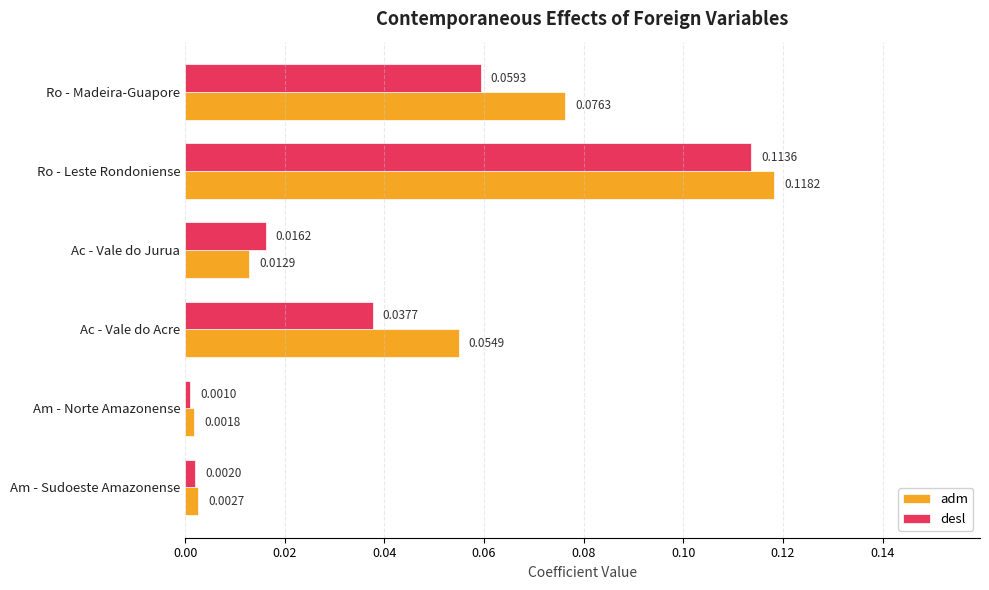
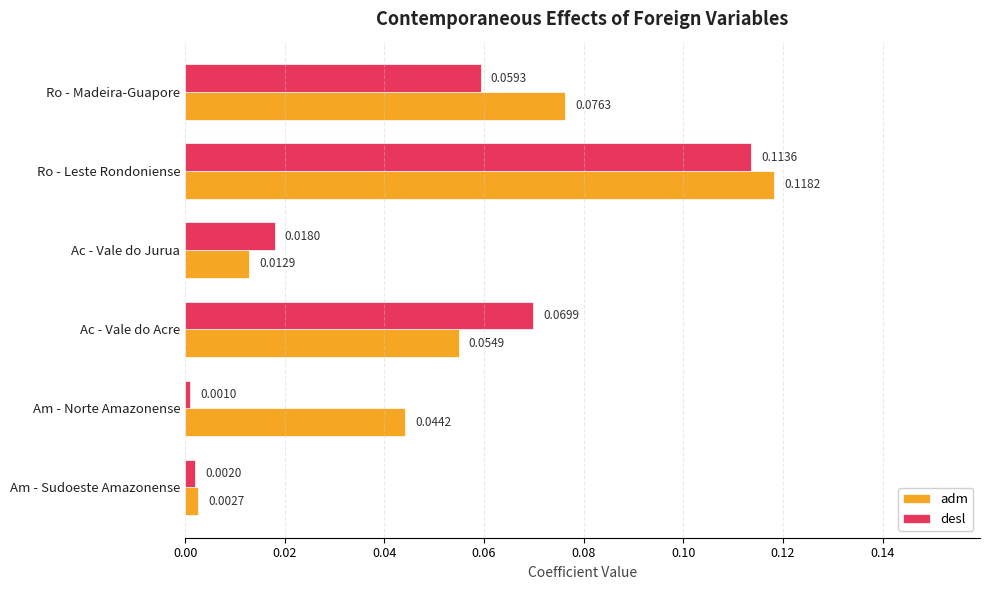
desl, Ac - Vale do Jurua: 0.0162 -> 0.0180
desl, Ac - Vale do Acre: 0.0377 -> 0.0699
adm, Am - Norte Amazonense: 0.0018 -> 0.0442
